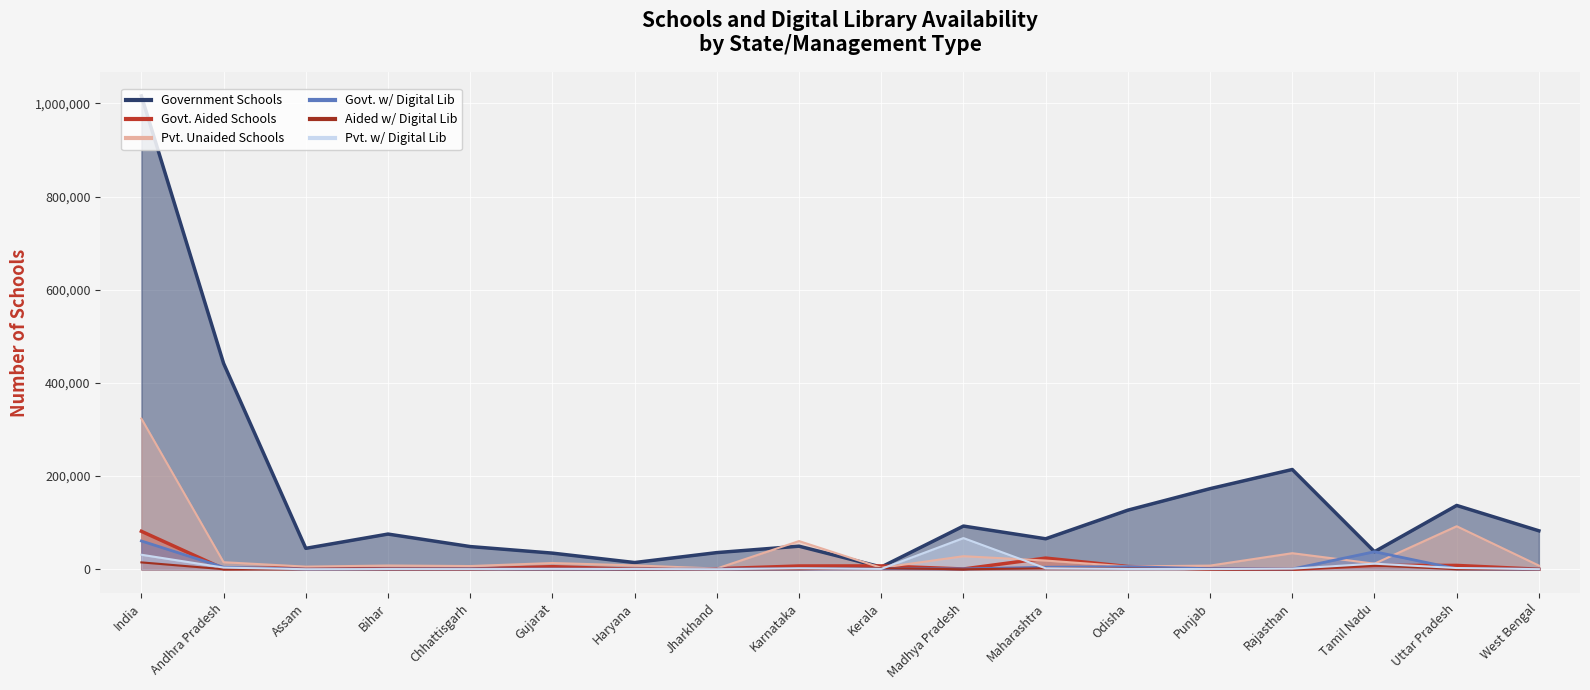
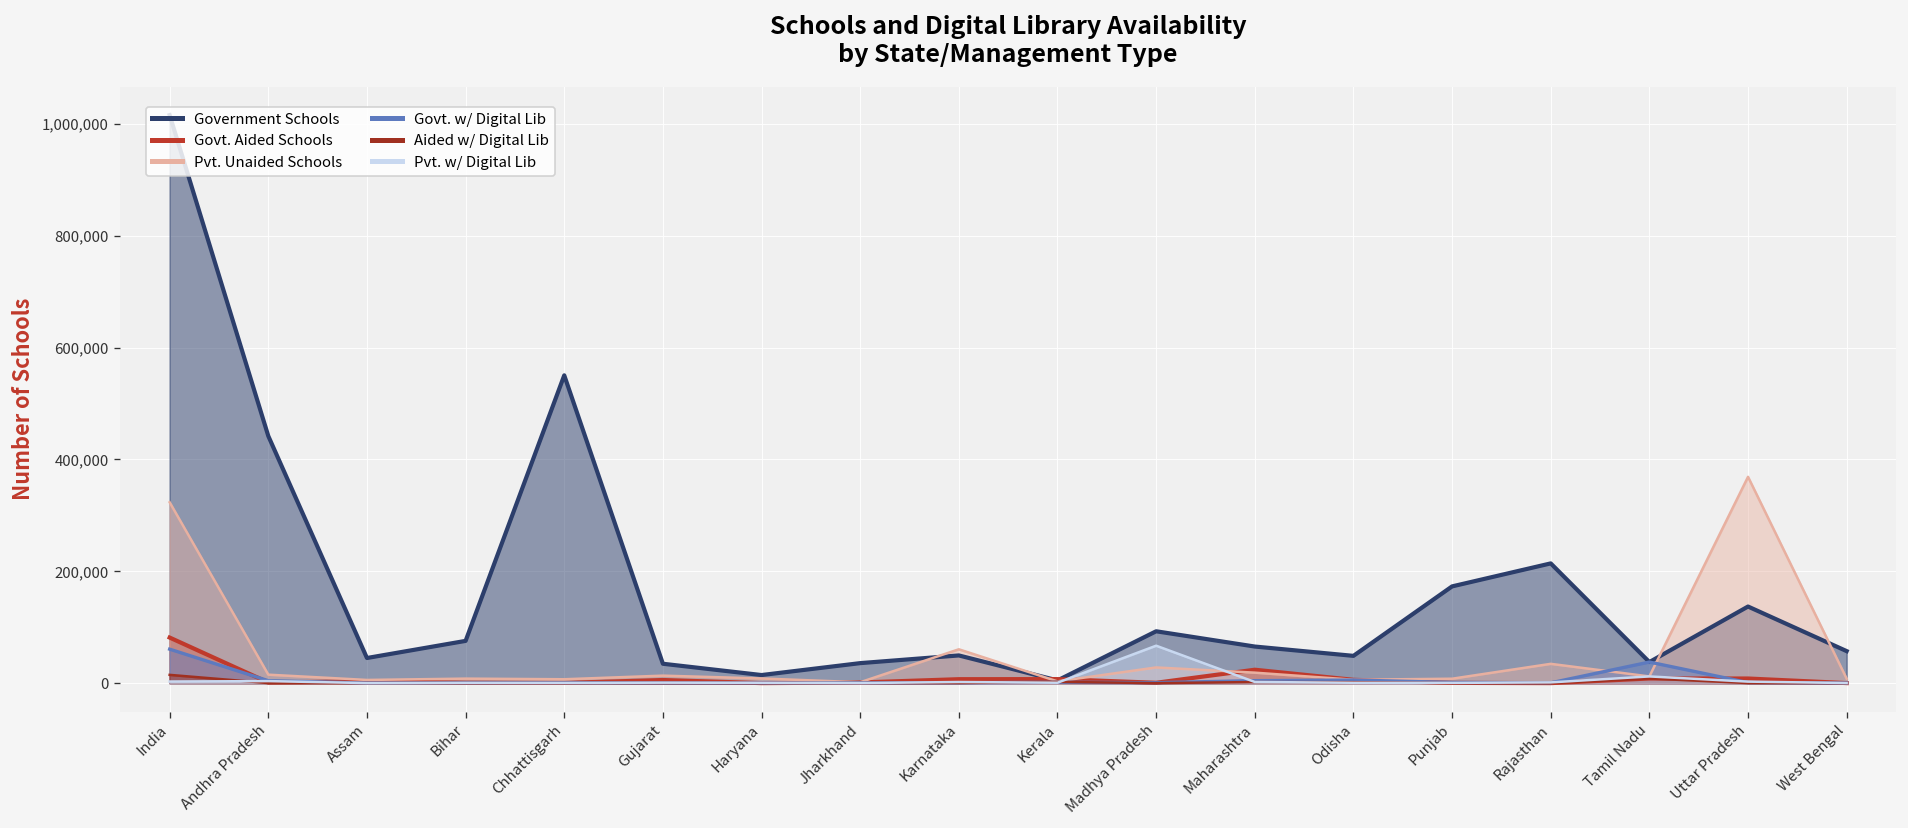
Pvt. w/ Digital Lib, India: 30,000 -> 0
Government Schools, Chhattisgarh: 50,000 -> 550,000
Government Schools, Odisha: 130,000 -> 50,000
Pvt. Unaided Schools, Uttar Pradesh: 90,000 -> 370,000
Government Schools, West Bengal: 80,000 -> 60,000
